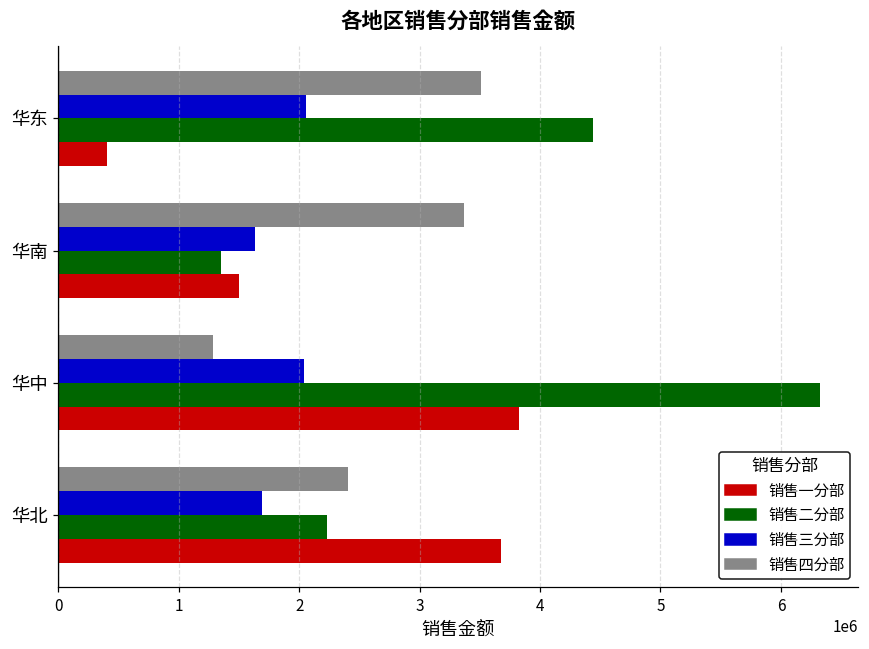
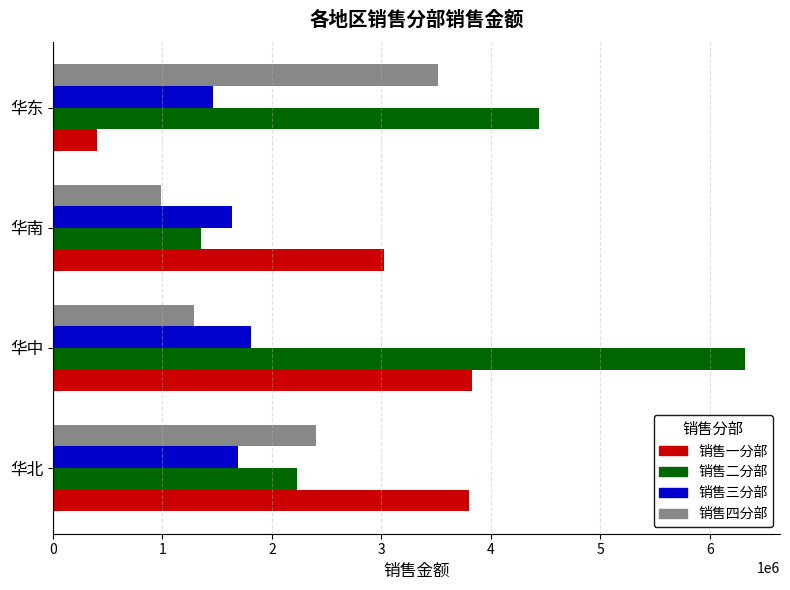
销售三分部, 华东: 2060000 -> 1470000
销售四分部, 华南: 3370000 -> 980000
销售一分部, 华南: 1500000 -> 3030000
销售三分部, 华中: 2040000 -> 1810000
销售一分部, 华北: 3680000 -> 3800000
